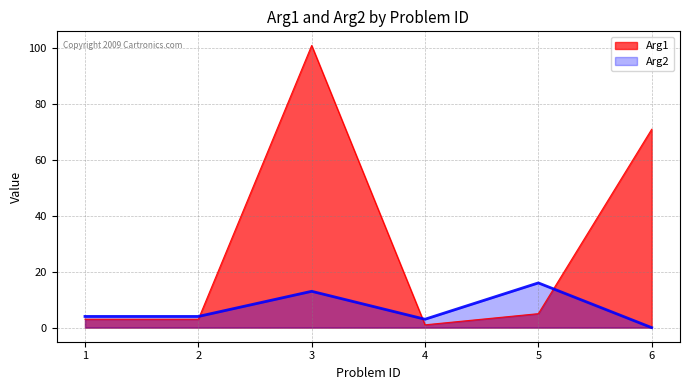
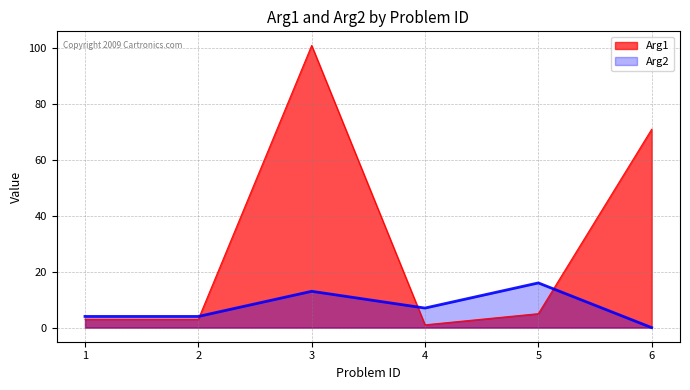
Arg2, 4: 3 -> 7
